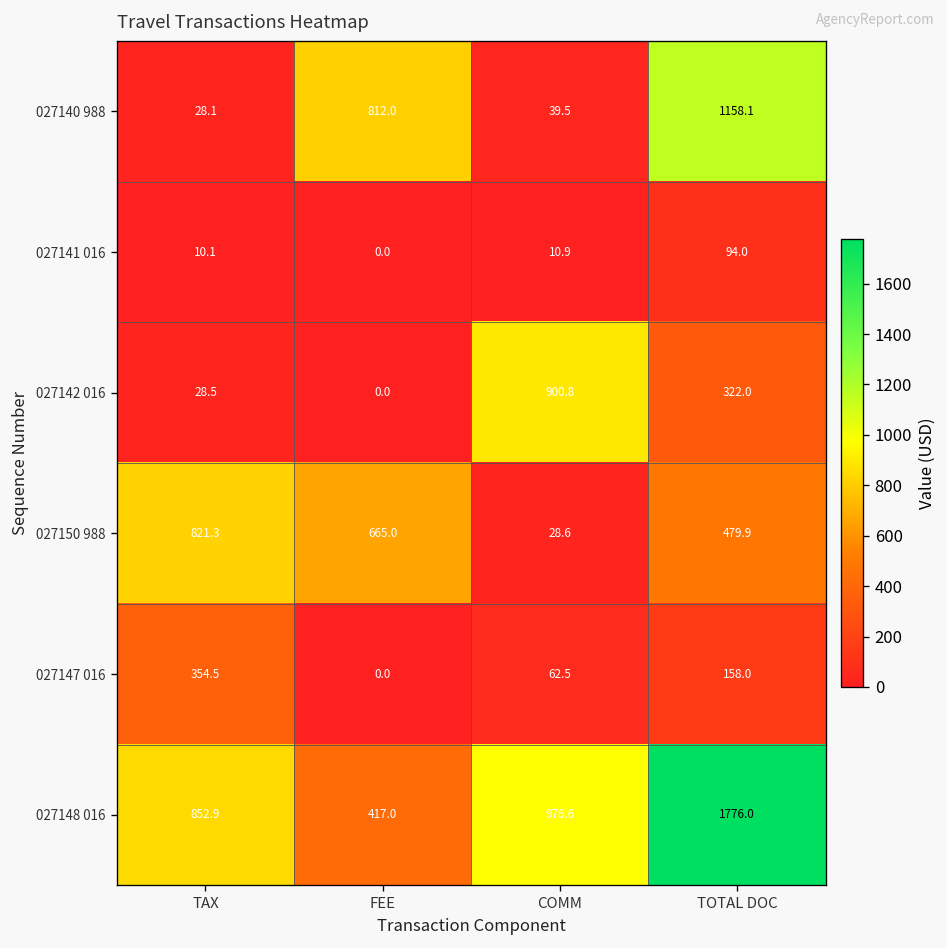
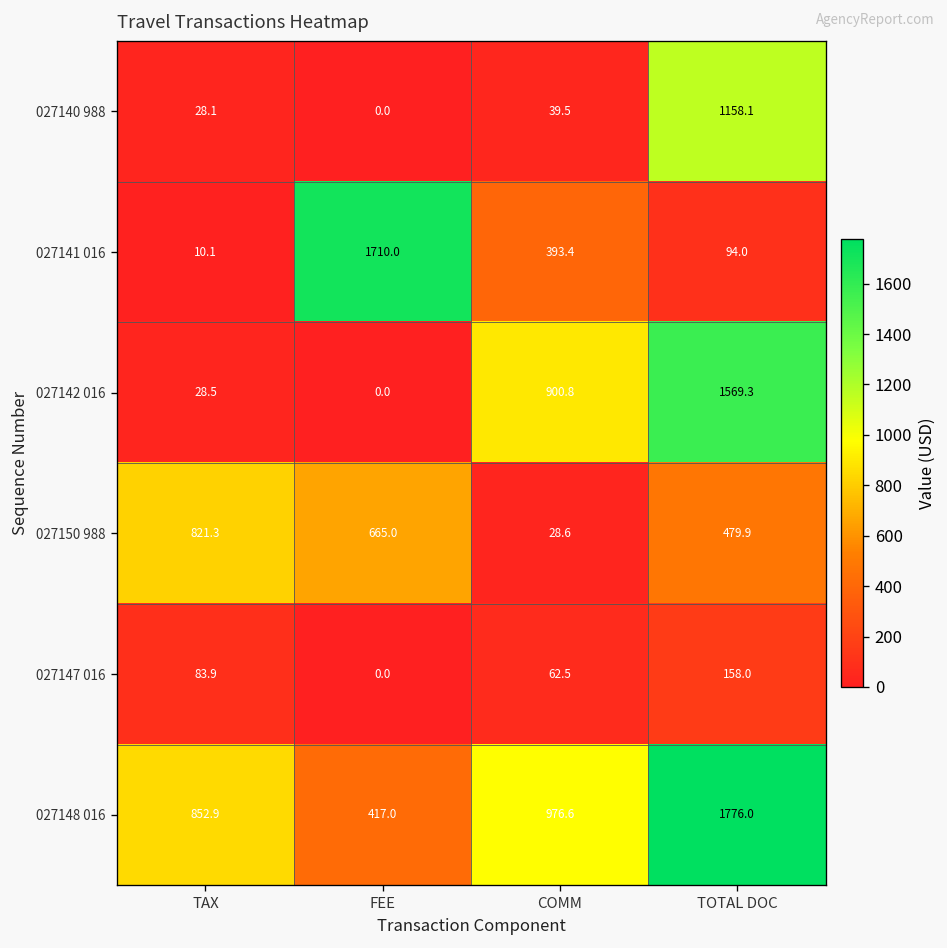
027140 988, FEE: 812.0 -> 0.0
027141 016, FEE: 0.0 -> 1710.0
027141 016, COMM: 10.9 -> 393.4
027142 016, TOTAL DOC: 322.0 -> 1569.3
027147 016, TAX: 354.5 -> 83.9
